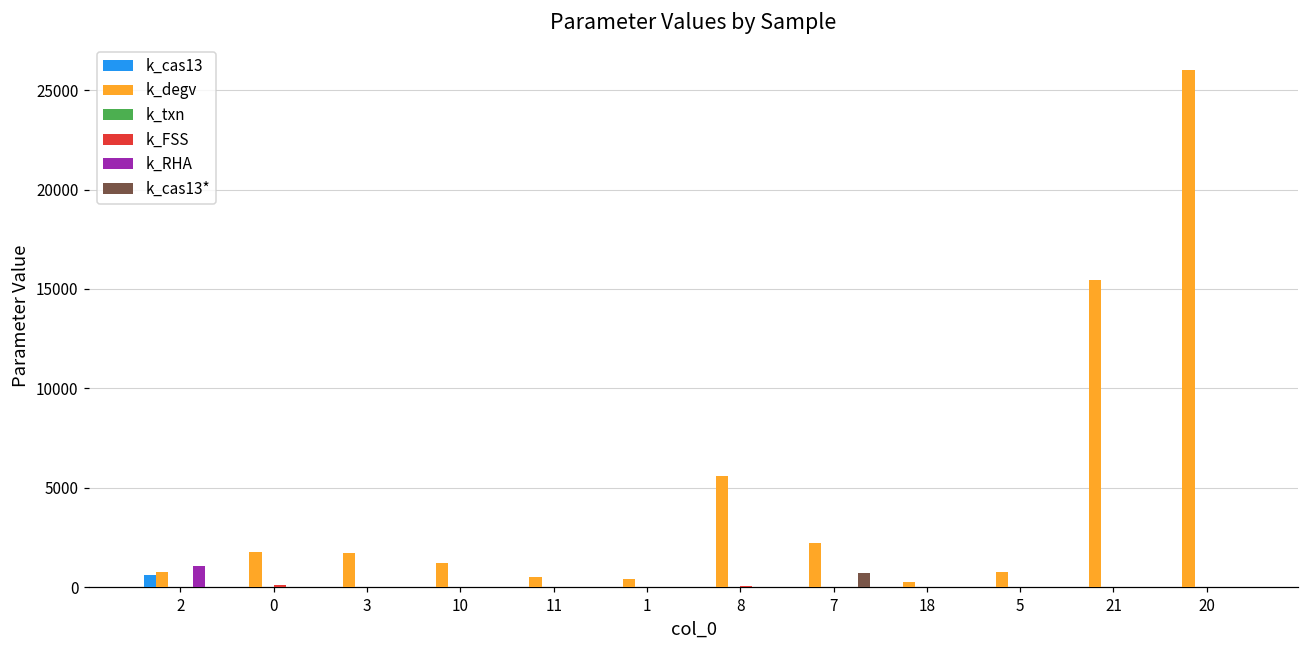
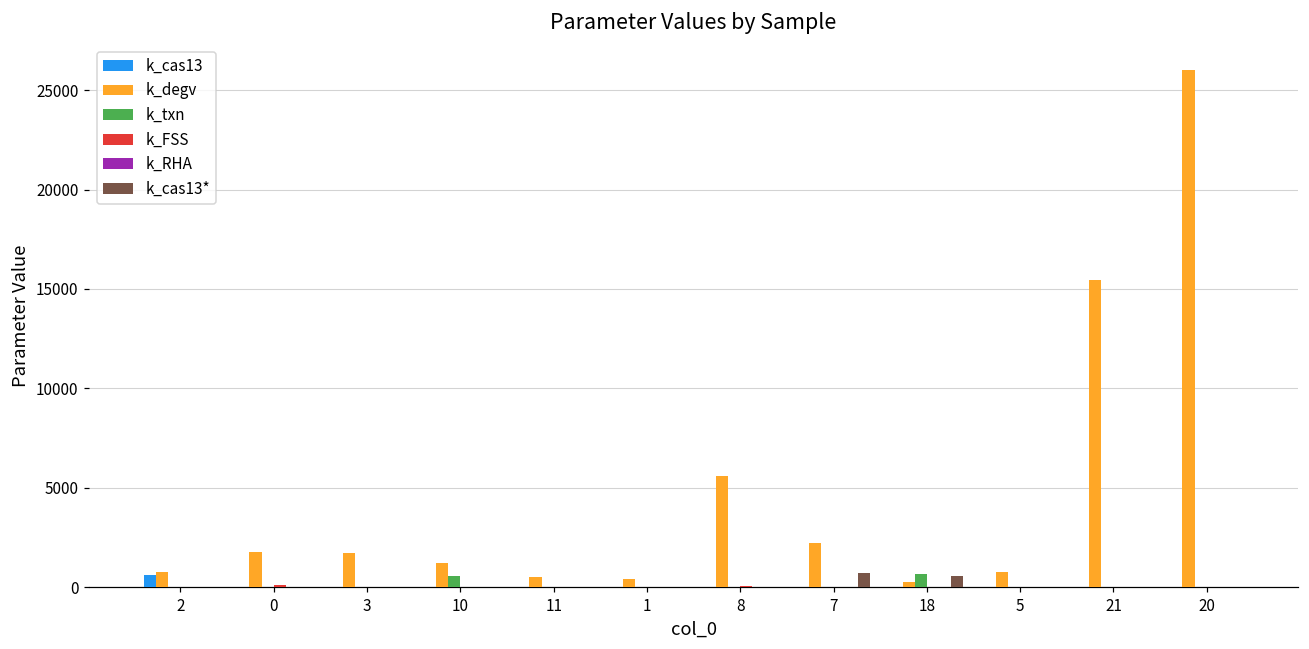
k_RHA, 2: 1000 -> 0
k_txn, 10: 0 -> 600
k_txn, 18: 0 -> 700
k_cas13*, 18: 0 -> 600
